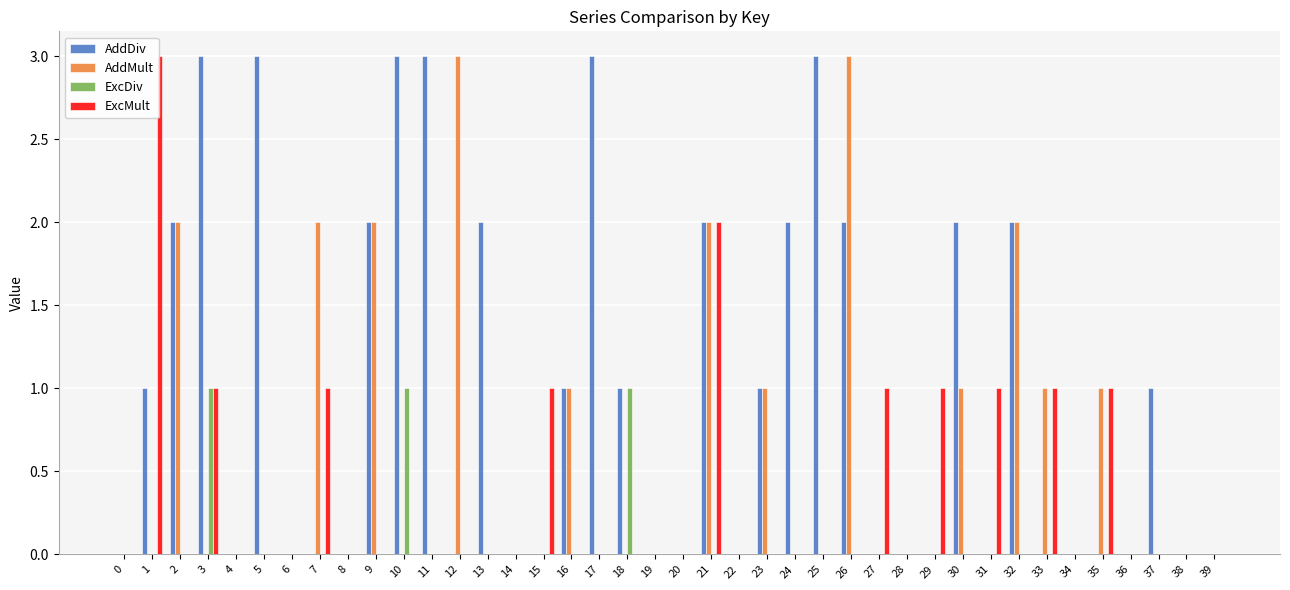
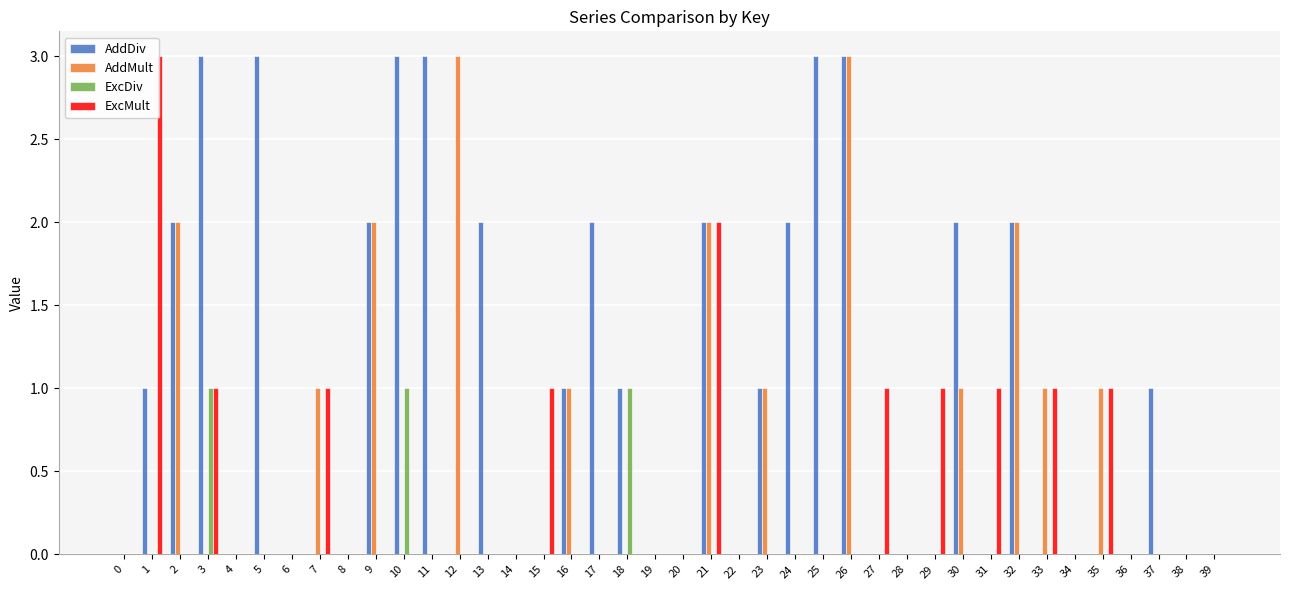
AddMult, 7: 2 -> 1
AddDiv, 17: 3 -> 2
AddDiv, 26: 2 -> 3
